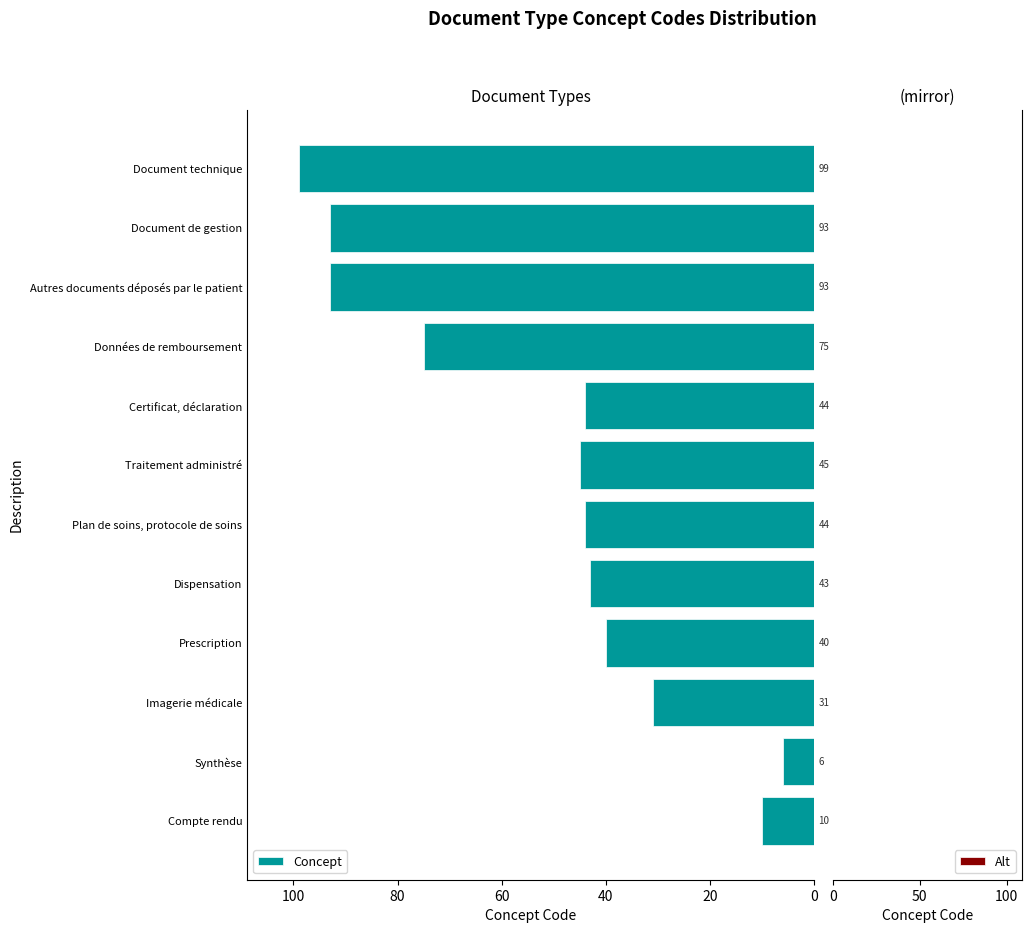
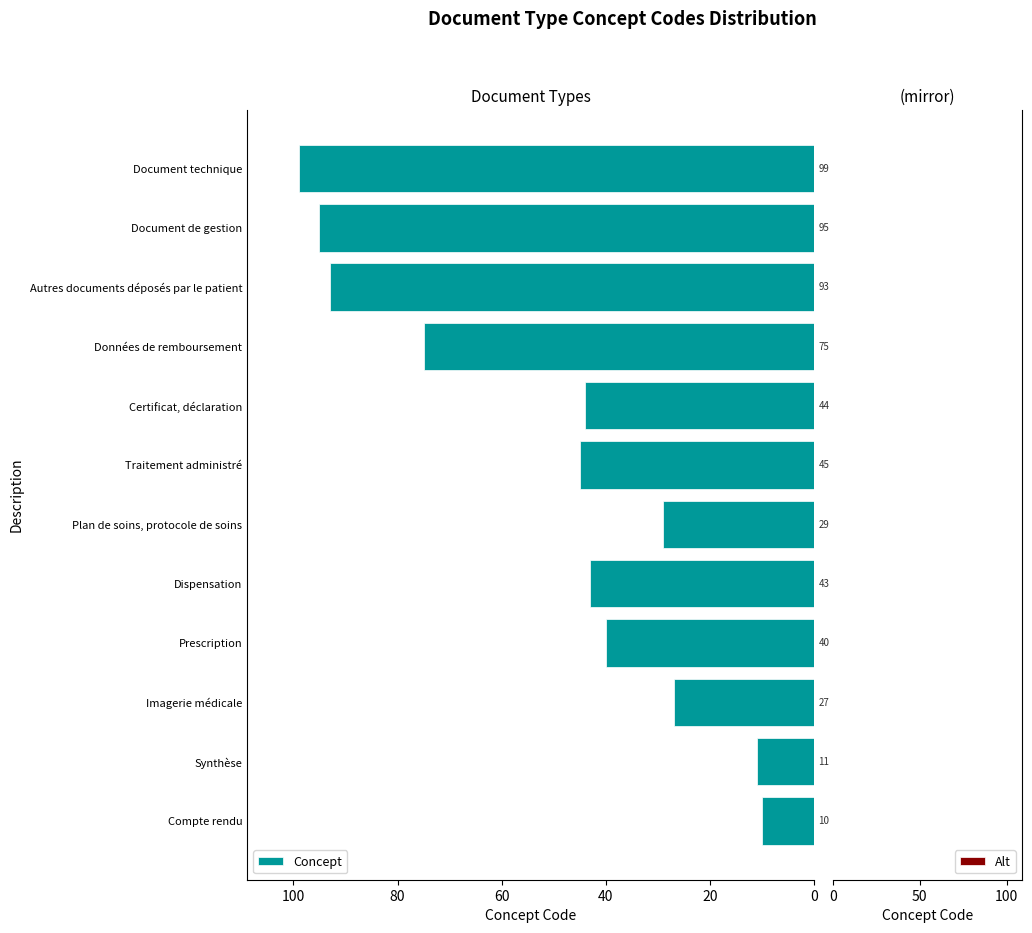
Document Types, Document de gestion: 93 -> 95
Document Types, Plan de soins, protocole de soins: 44 -> 29
Document Types, Imagerie médicale: 31 -> 27
Document Types, Synthèse: 6 -> 11
